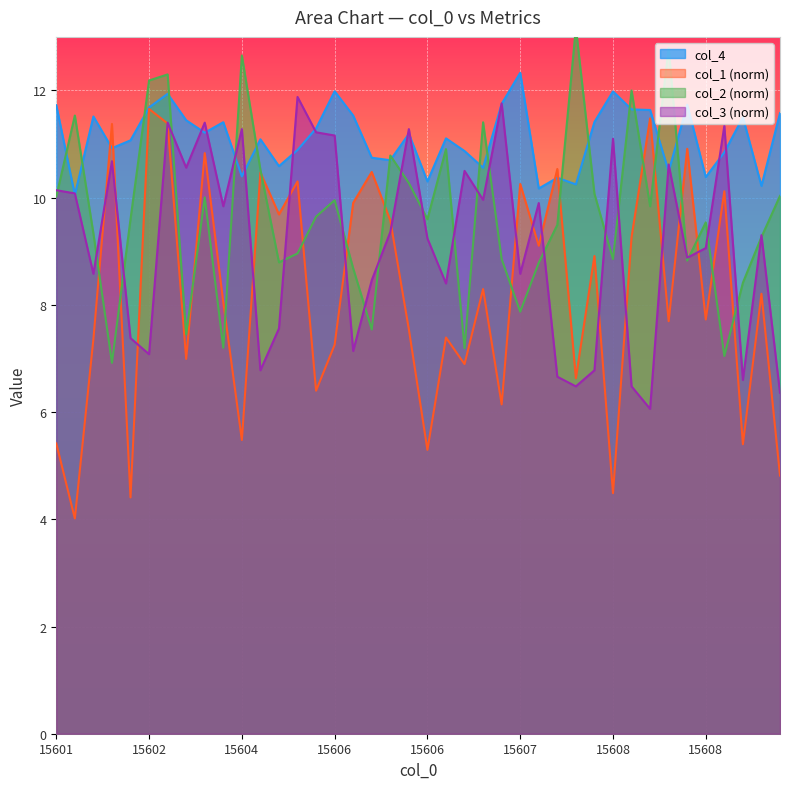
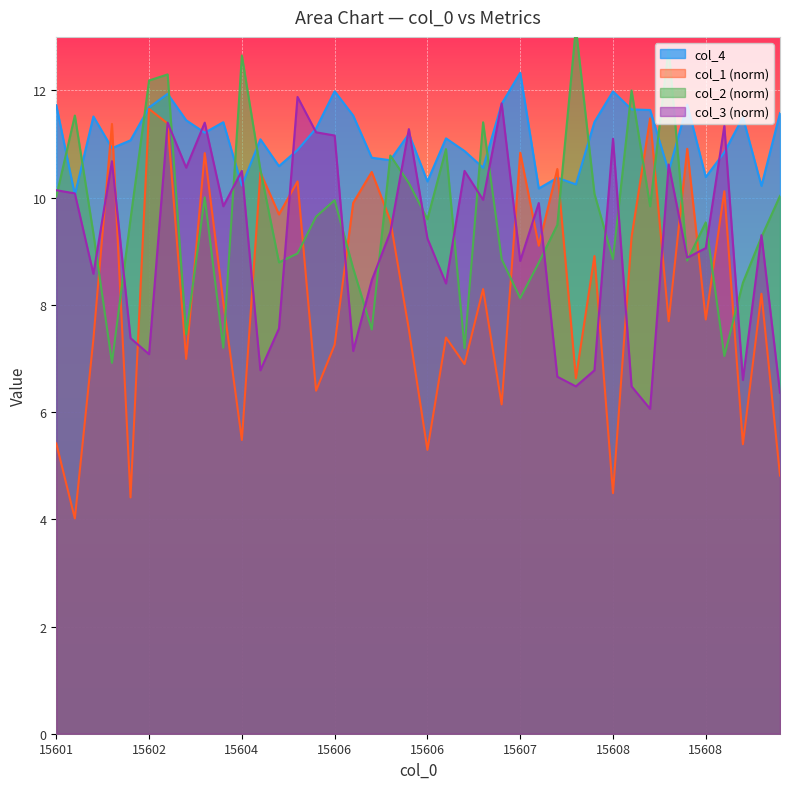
col_4, 15604: 10.4 -> 10.2
col_3 (norm), 15604: 11.3 -> 10.5
col_1 (norm), 15607: 10.3 -> 10.8
col_2 (norm), 15607: 7.9 -> 8.1
col_3 (norm), 15607: 8.6 -> 8.8
